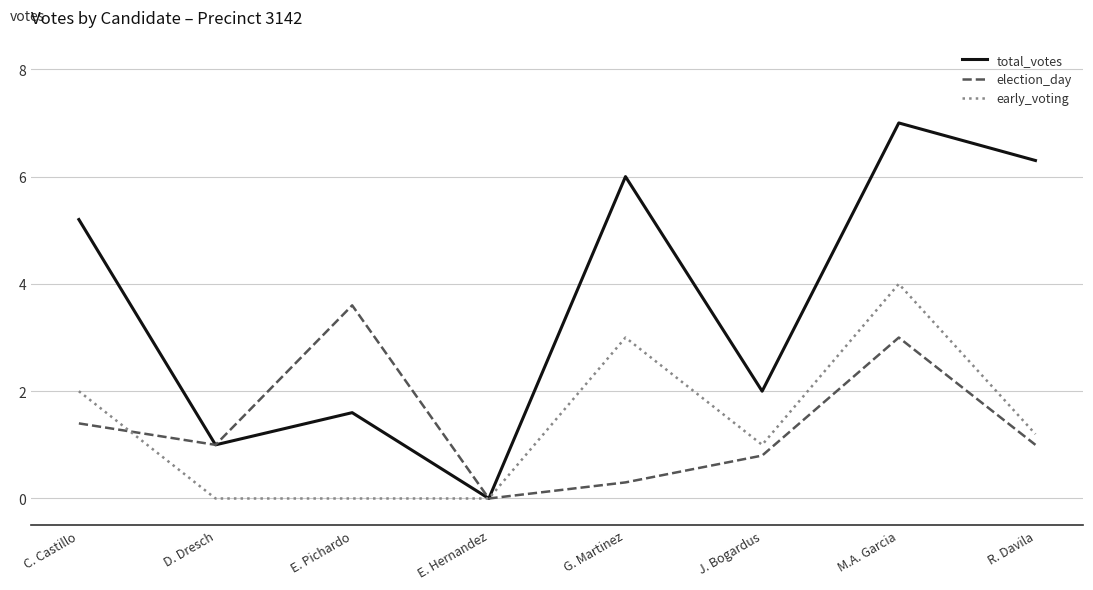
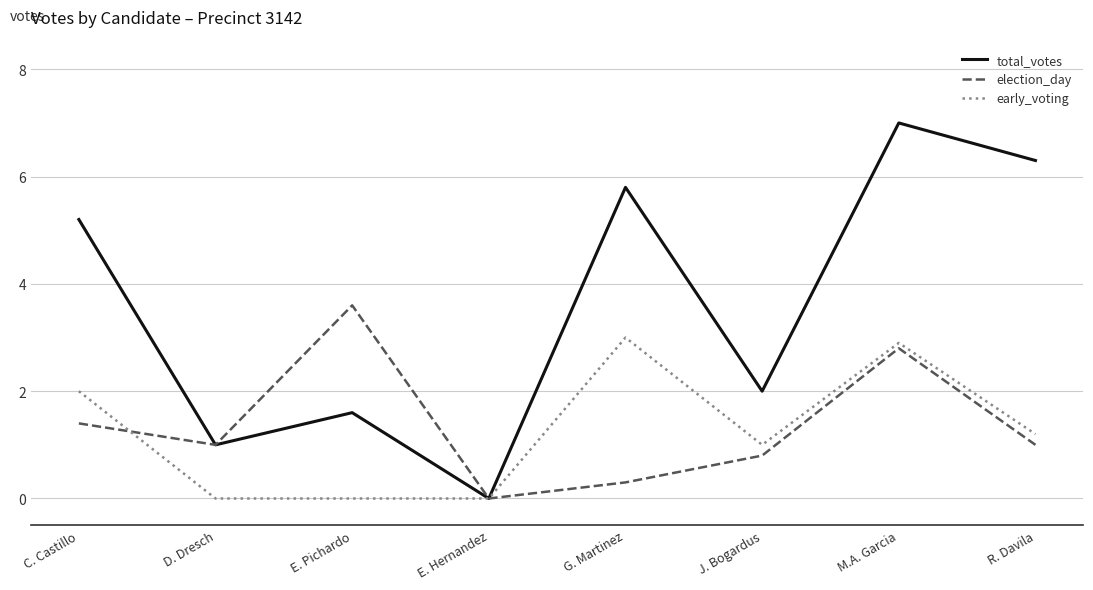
total_votes, G. Martinez: 6.0 -> 5.8
election_day, M.A. Garcia: 3.0 -> 2.8
early_voting, M.A. Garcia: 4.0 -> 2.9
